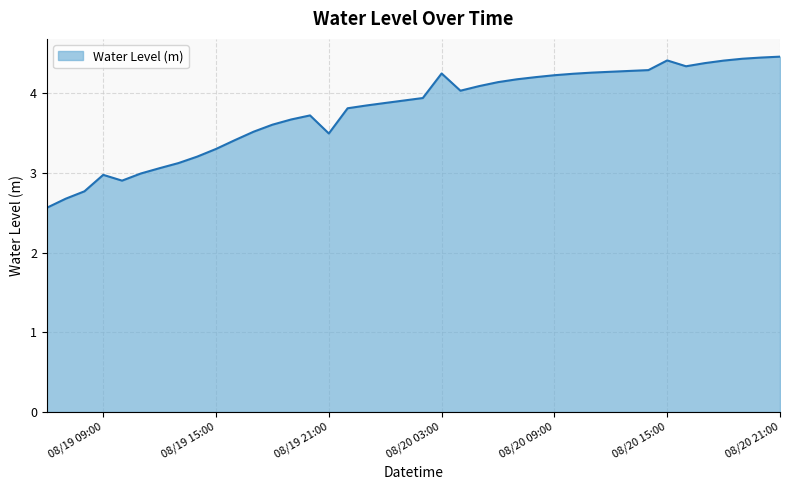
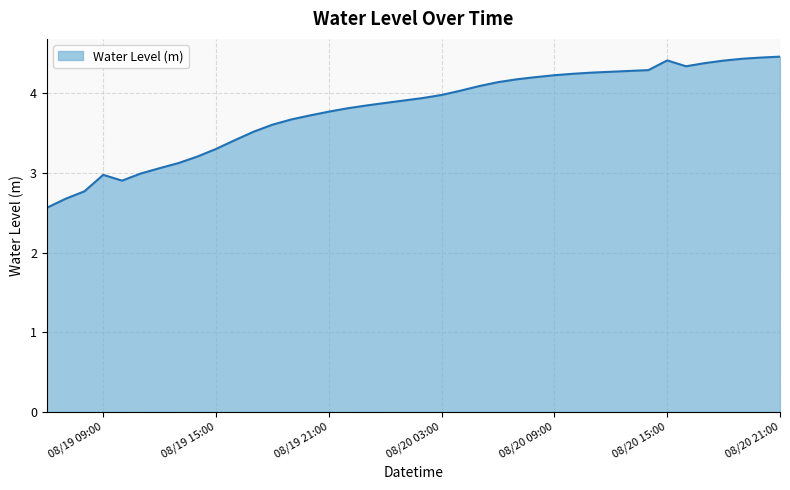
08/19 21:00: 3.5 -> 3.8
08/20 03:00: 4.2 -> 4.0
